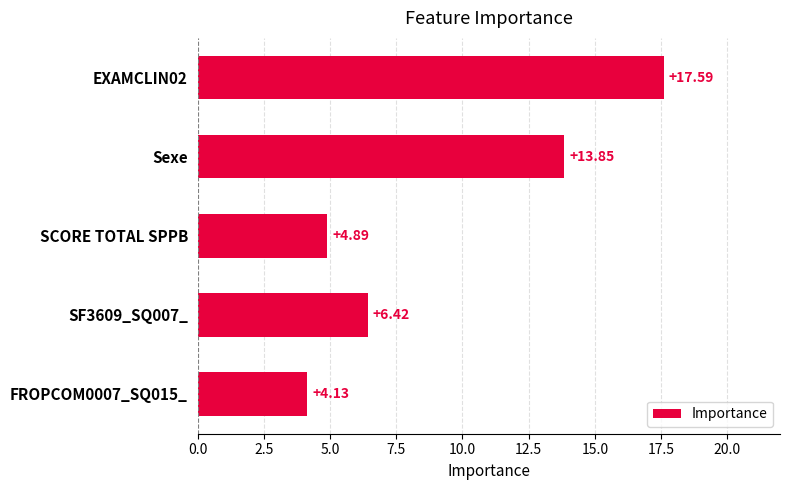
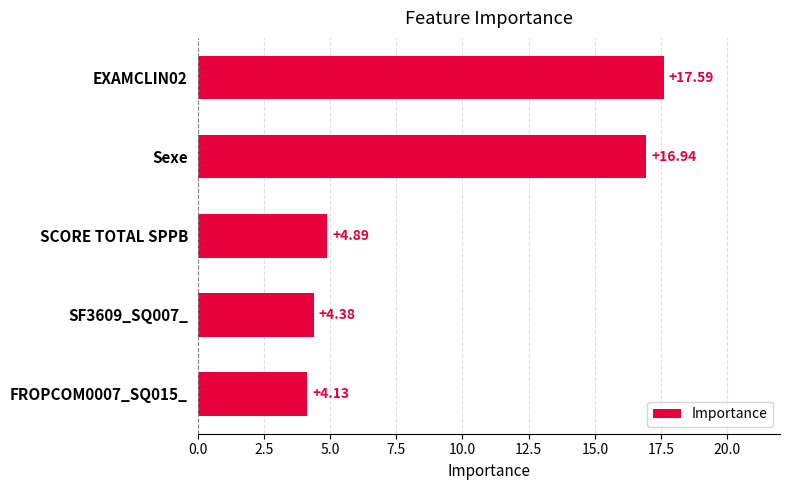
Sexe: +13.85 -> +16.94
SF3609_SQ007_: +6.42 -> +4.38
